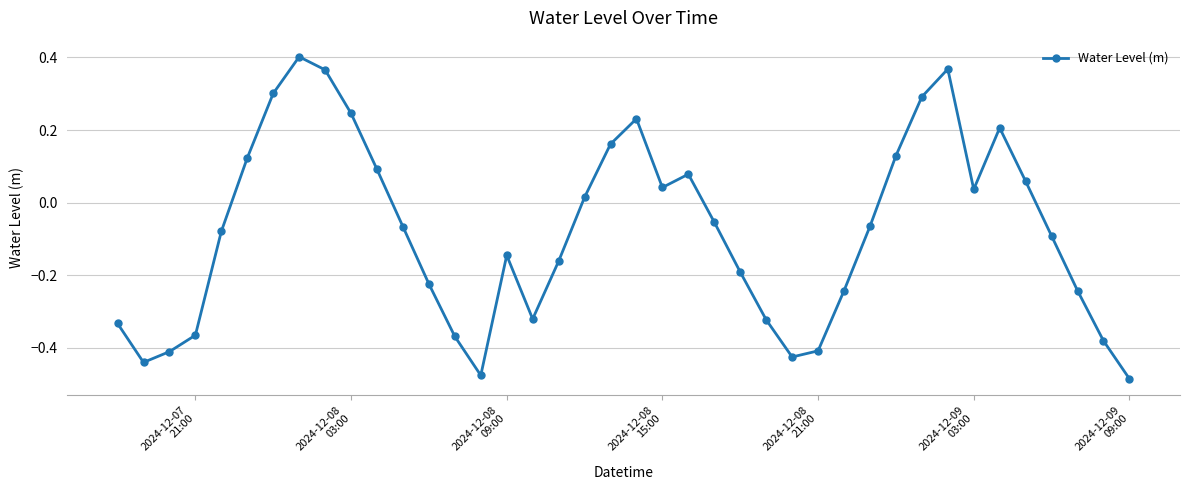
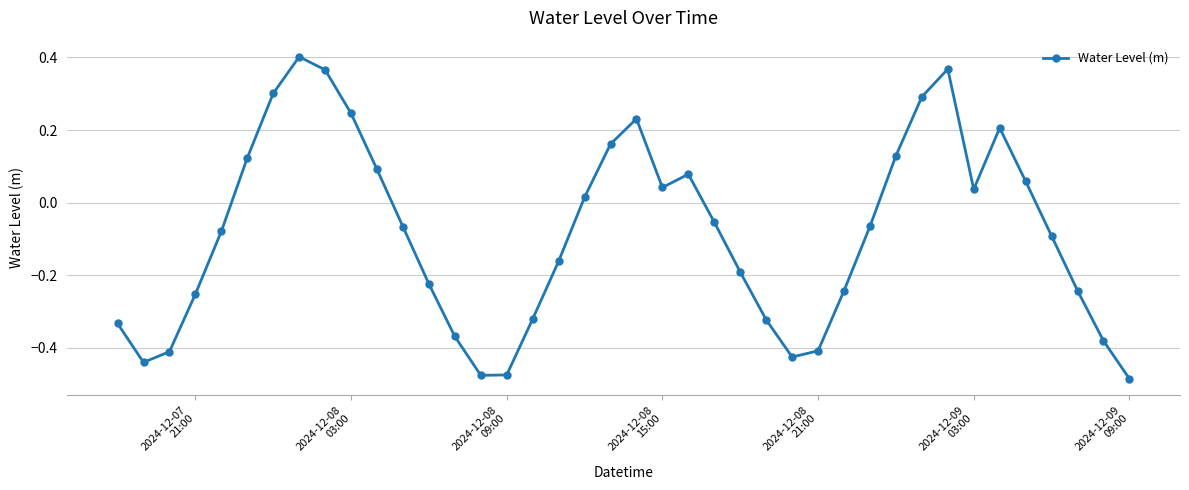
2024-12-07 21:00: -0.36 -> -0.25
2024-12-08 09:00: -0.14 -> -0.47
